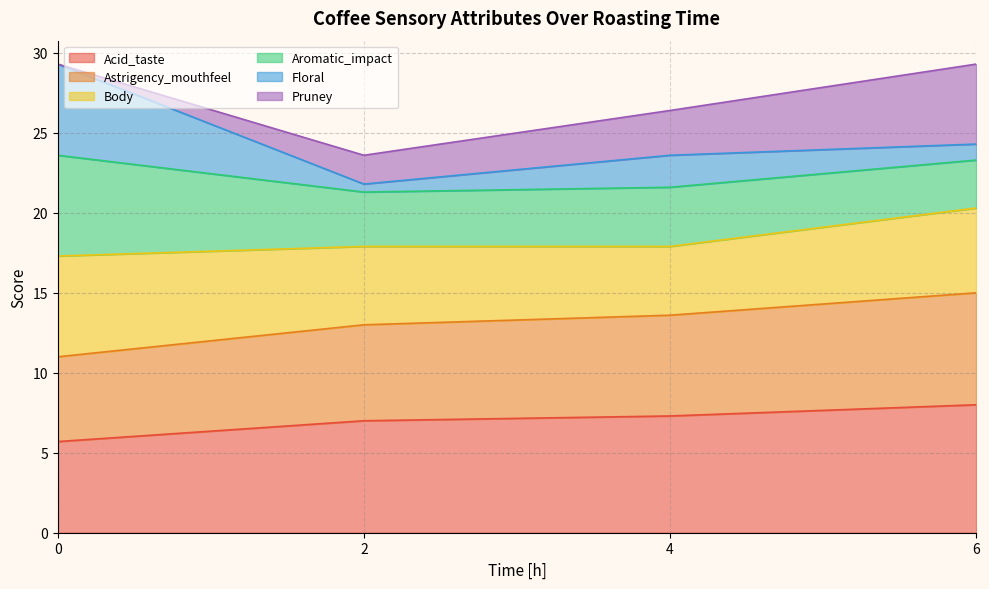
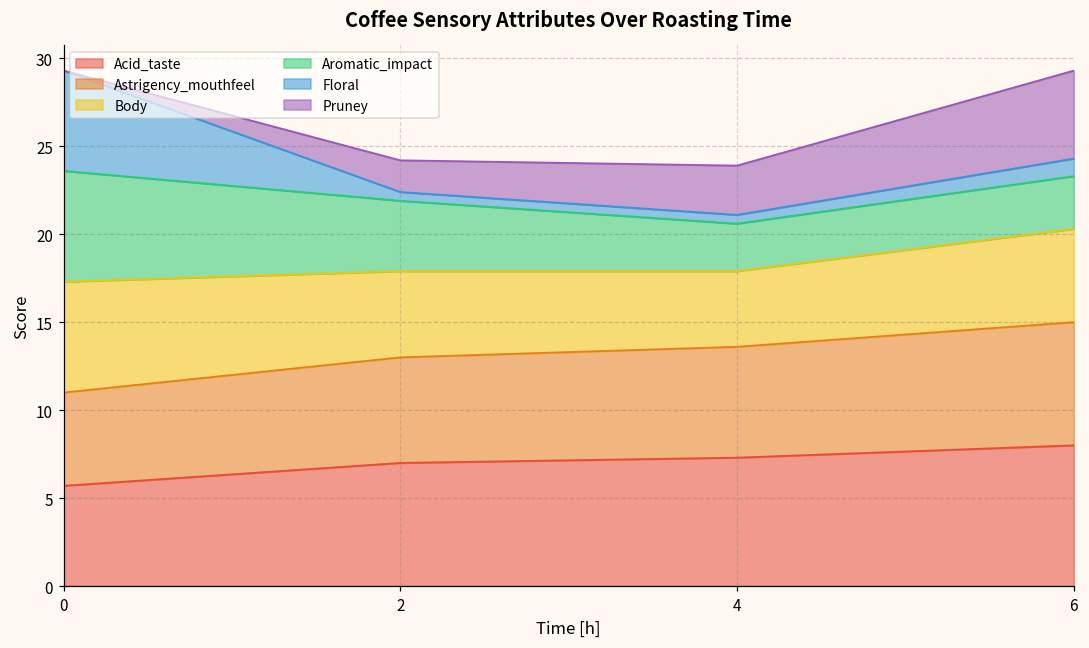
Aromatic_impact, 2: 3.4 -> 4.0
Aromatic_impact, 4: 3.7 -> 2.7
Floral, 4: 2.0 -> 0.5
